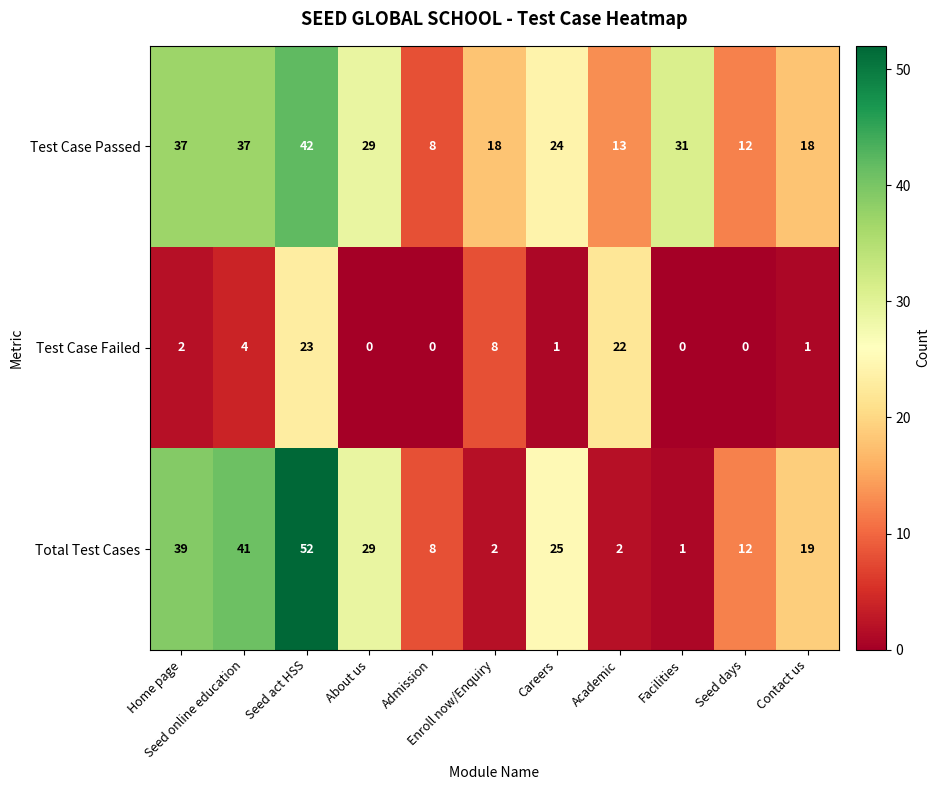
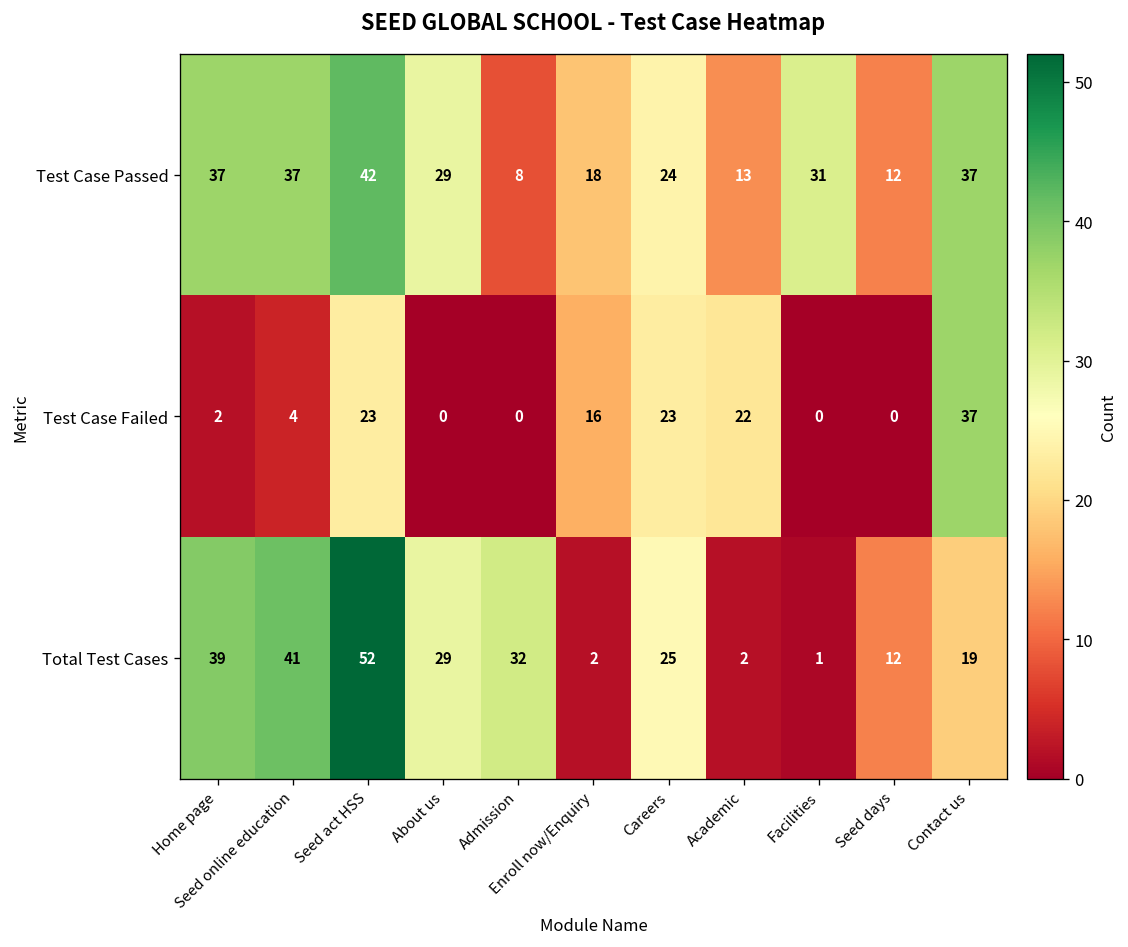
Test Case Passed, Contact us: 18 -> 37
Test Case Failed, Enroll now/Enquiry: 8 -> 16
Test Case Failed, Careers: 1 -> 23
Test Case Failed, Contact us: 1 -> 37
Total Test Cases, Admission: 8 -> 32
